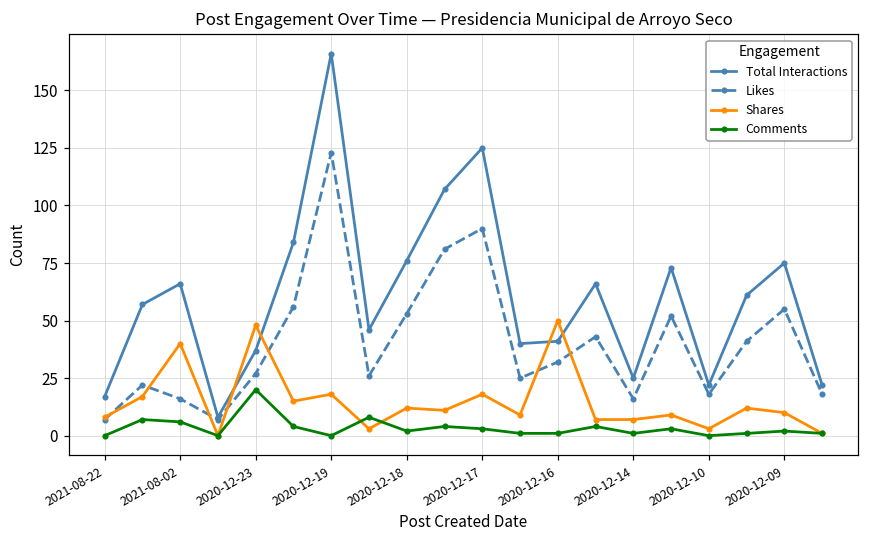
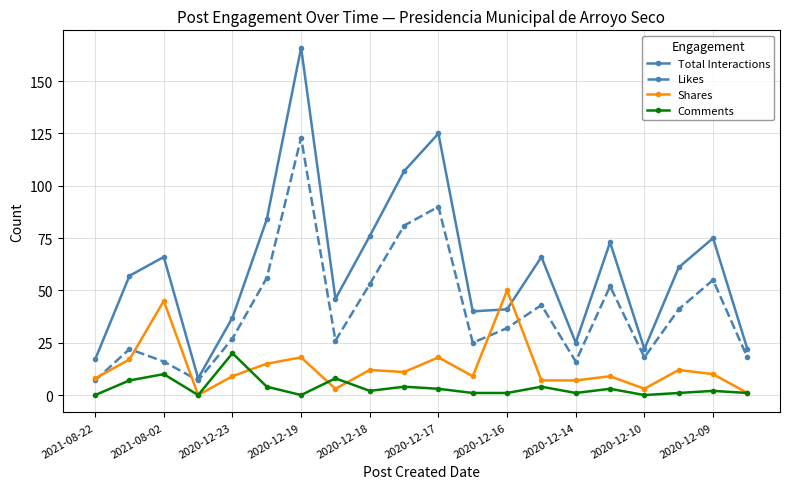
Shares, 2021-08-02: 40 -> 45
Comments, 2021-08-02: 6 -> 10
Shares, 2020-12-23: 48 -> 9
